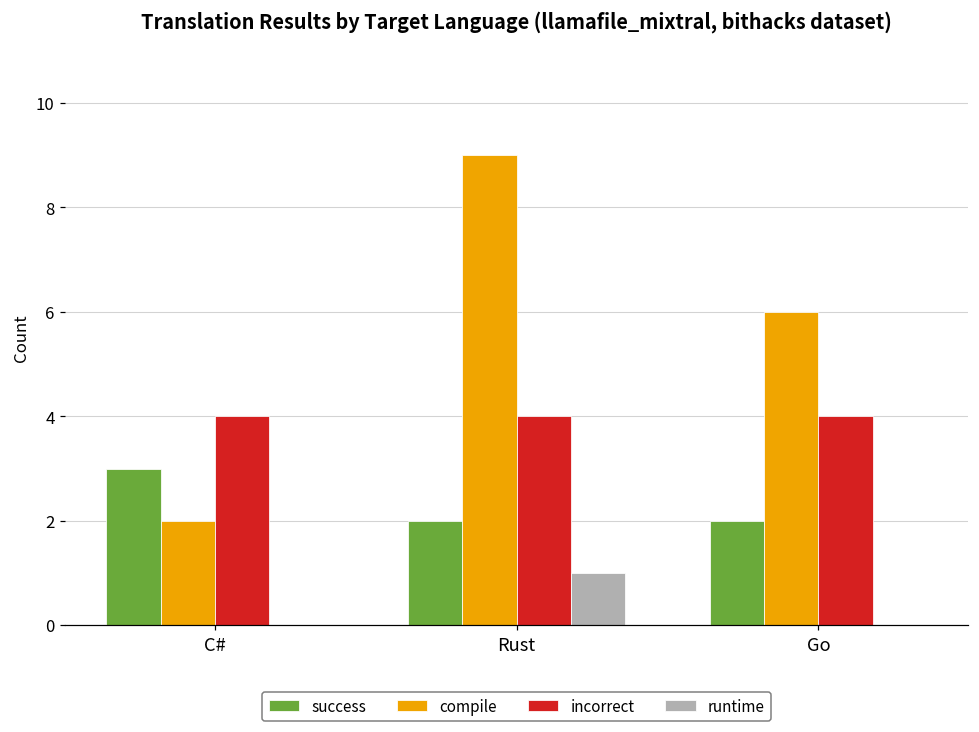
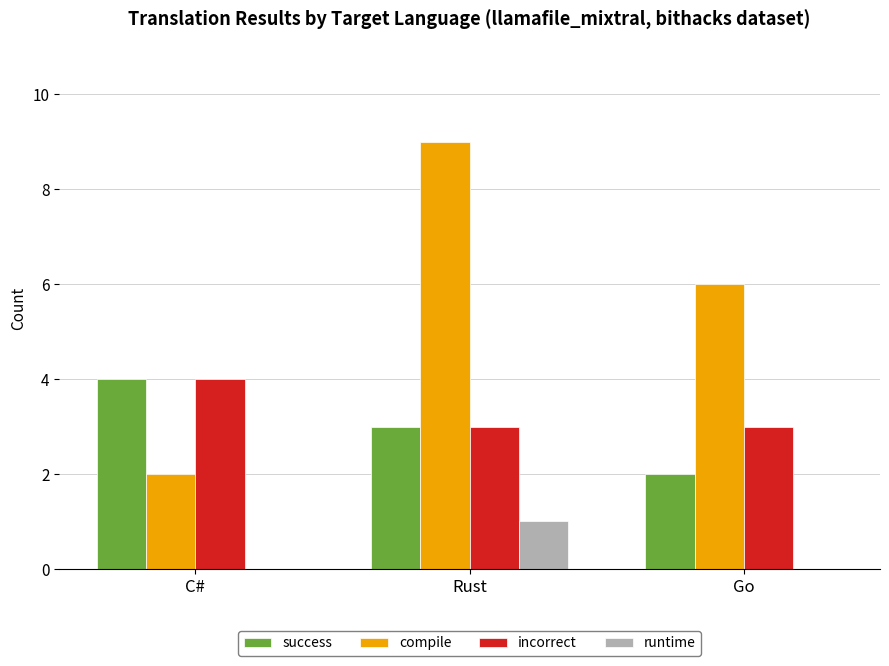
success, C#: 3 -> 4
success, Rust: 2 -> 3
incorrect, Rust: 4 -> 3
incorrect, Go: 4 -> 3
